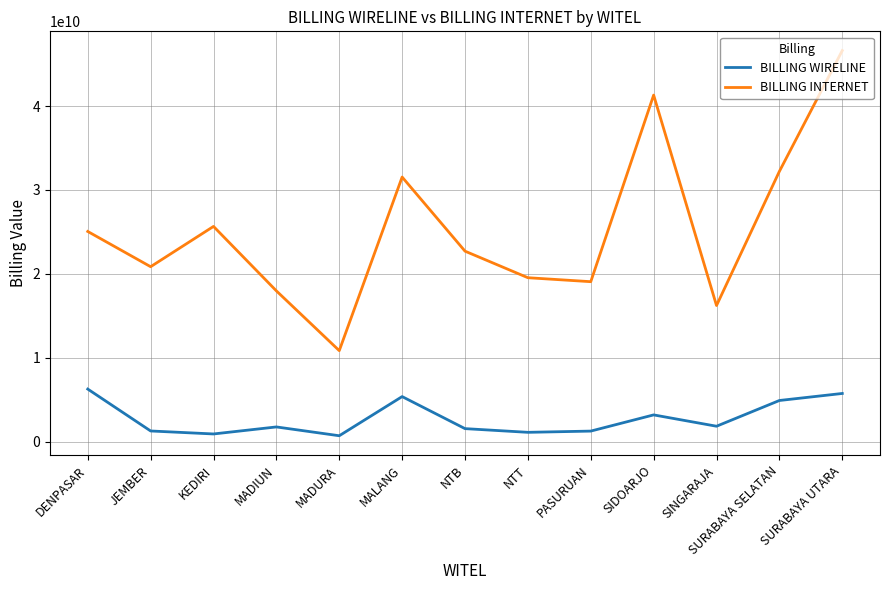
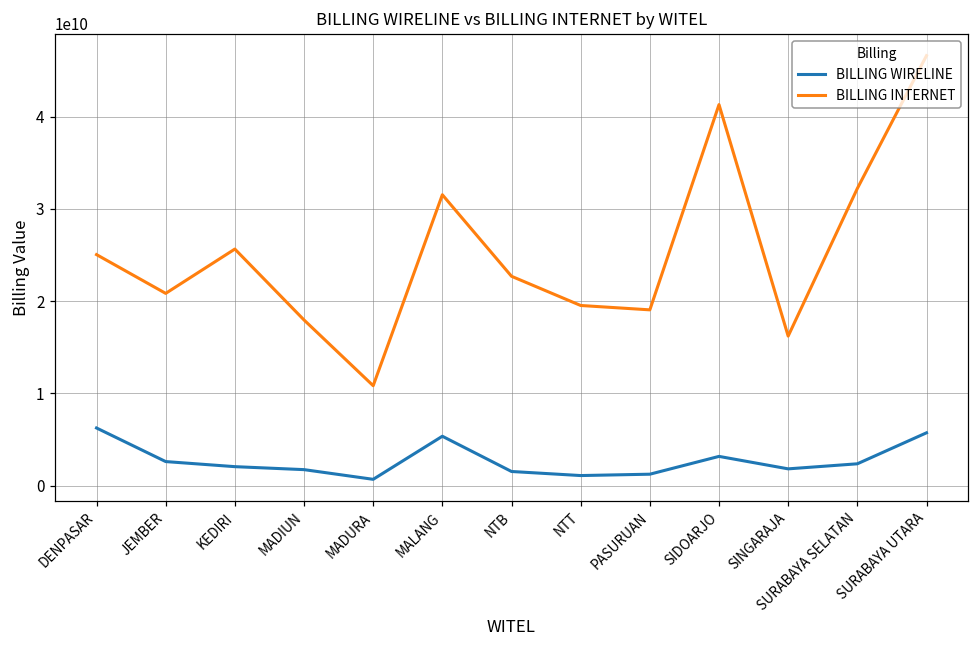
BILLING WIRELINE, JEMBER: 1000000000 -> 3000000000
BILLING WIRELINE, KEDIRI: 1000000000 -> 2000000000
BILLING WIRELINE, SURABAYA SELATAN: 5000000000 -> 2000000000
